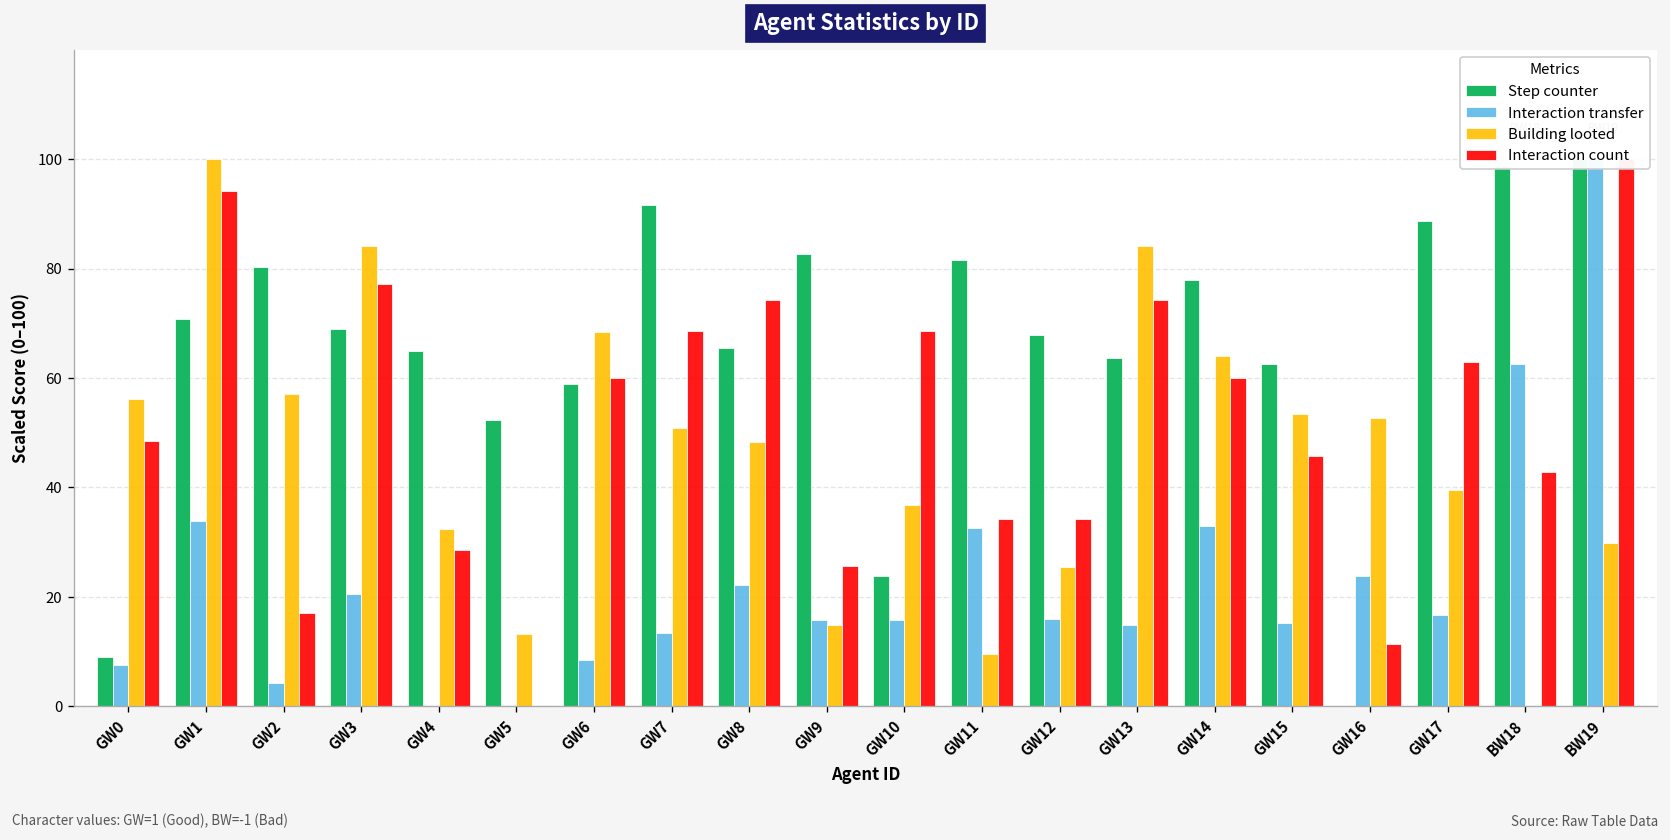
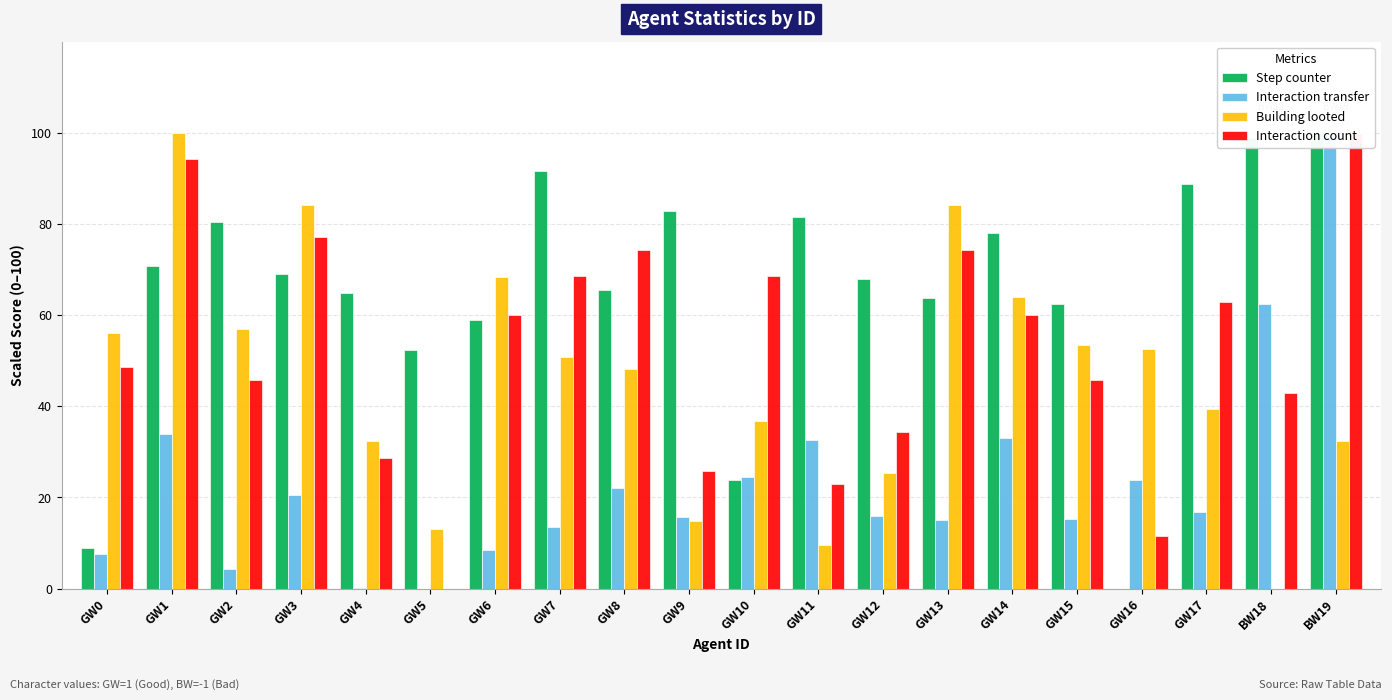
Interaction count, GW2: 17 -> 46
Interaction transfer, GW10: 16 -> 25
Interaction count, GW11: 34 -> 23
Building looted, BW19: 30 -> 32
